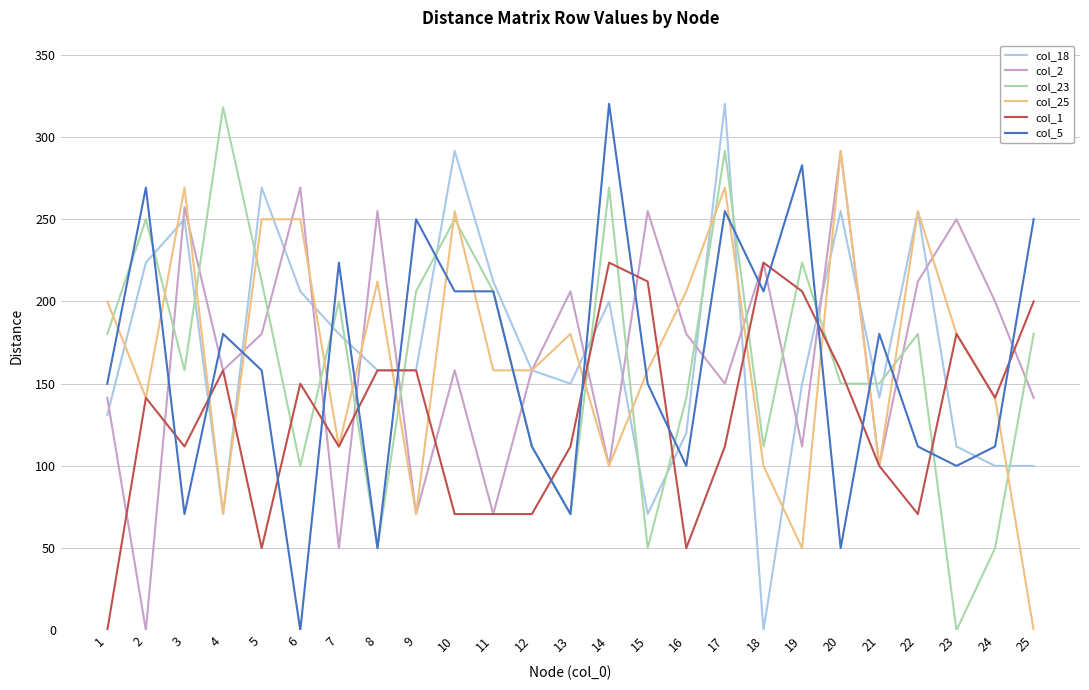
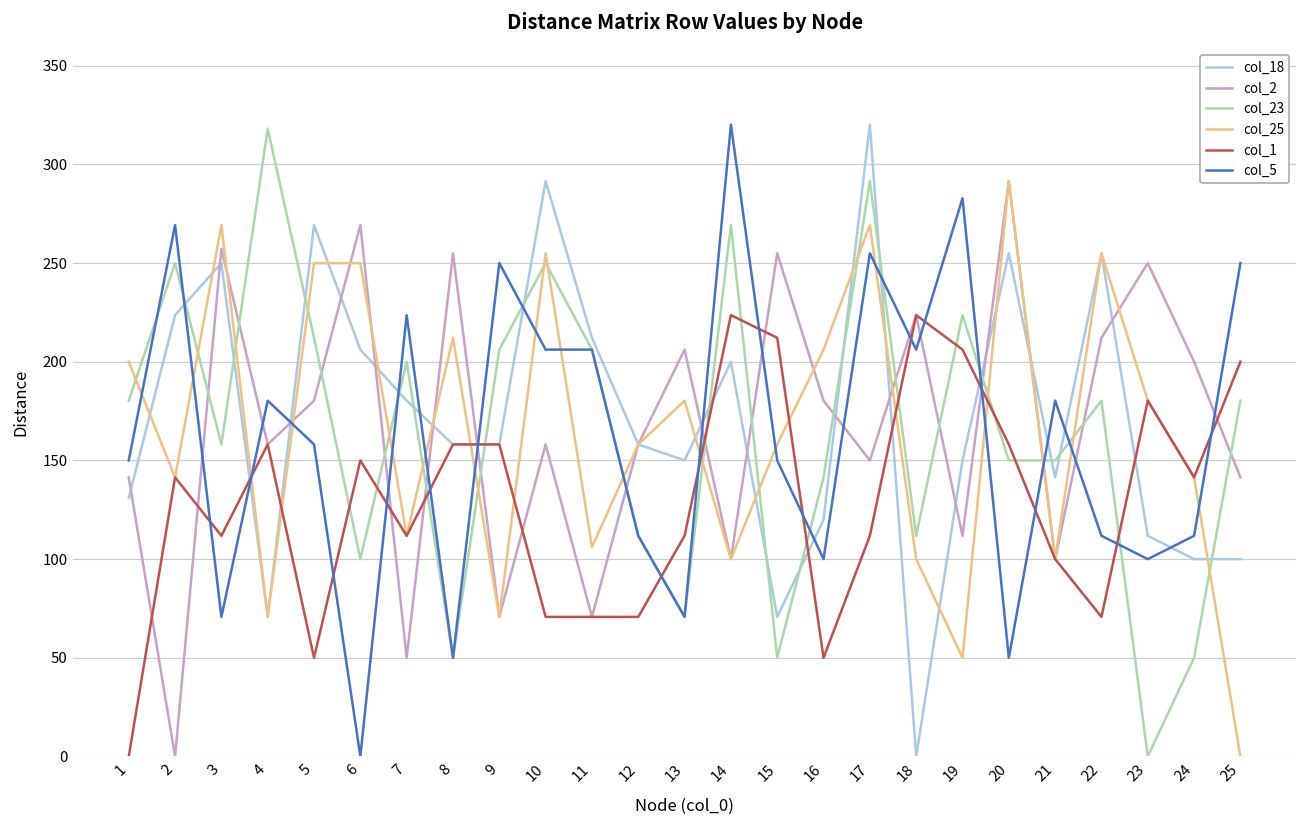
col_25, 11: 158 -> 106
